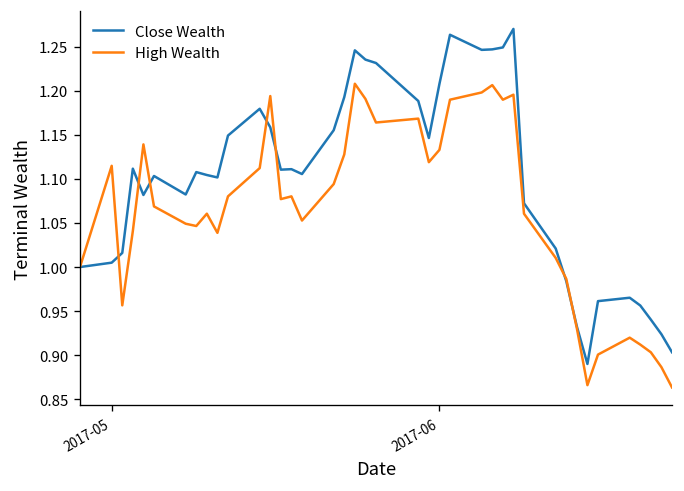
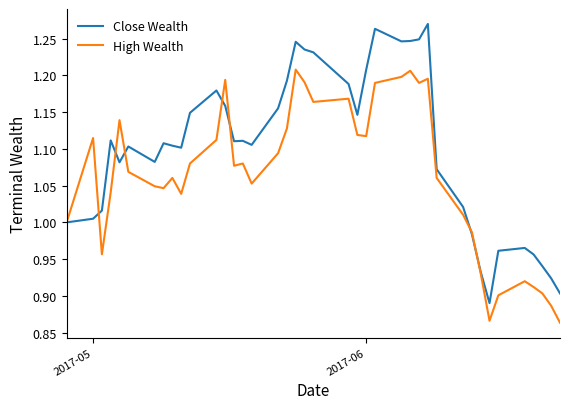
High Wealth, 2017-06: 1.13 -> 1.12
